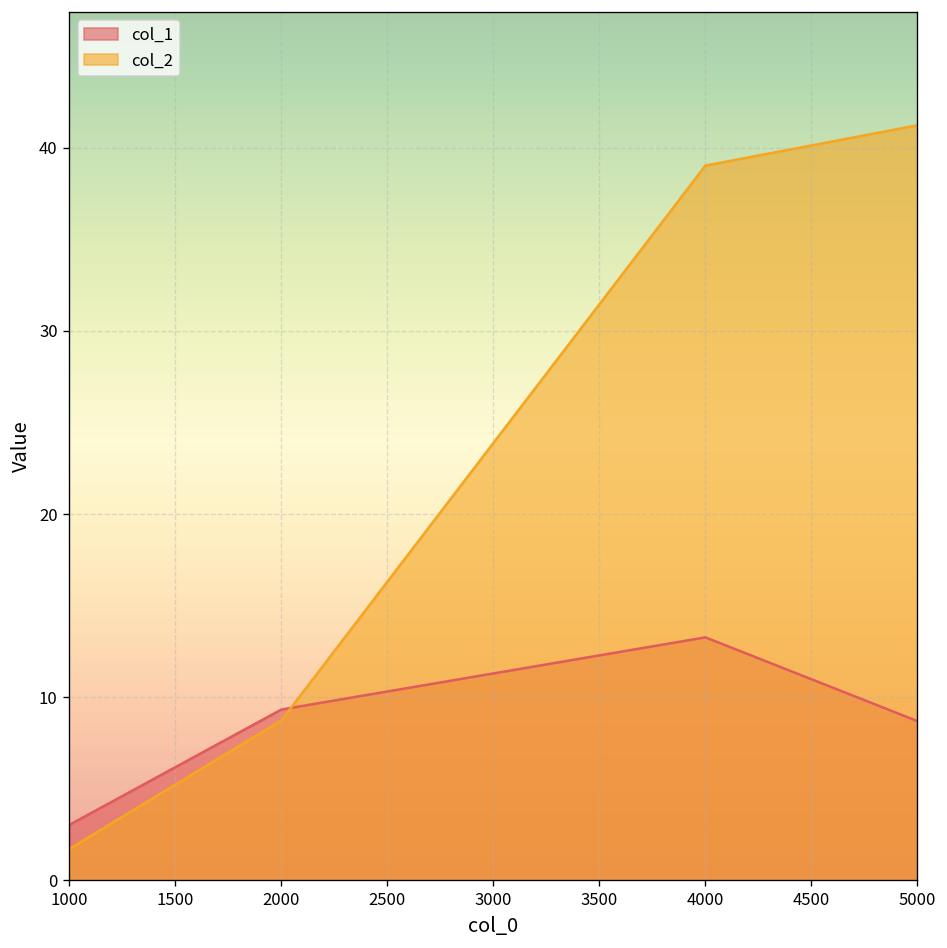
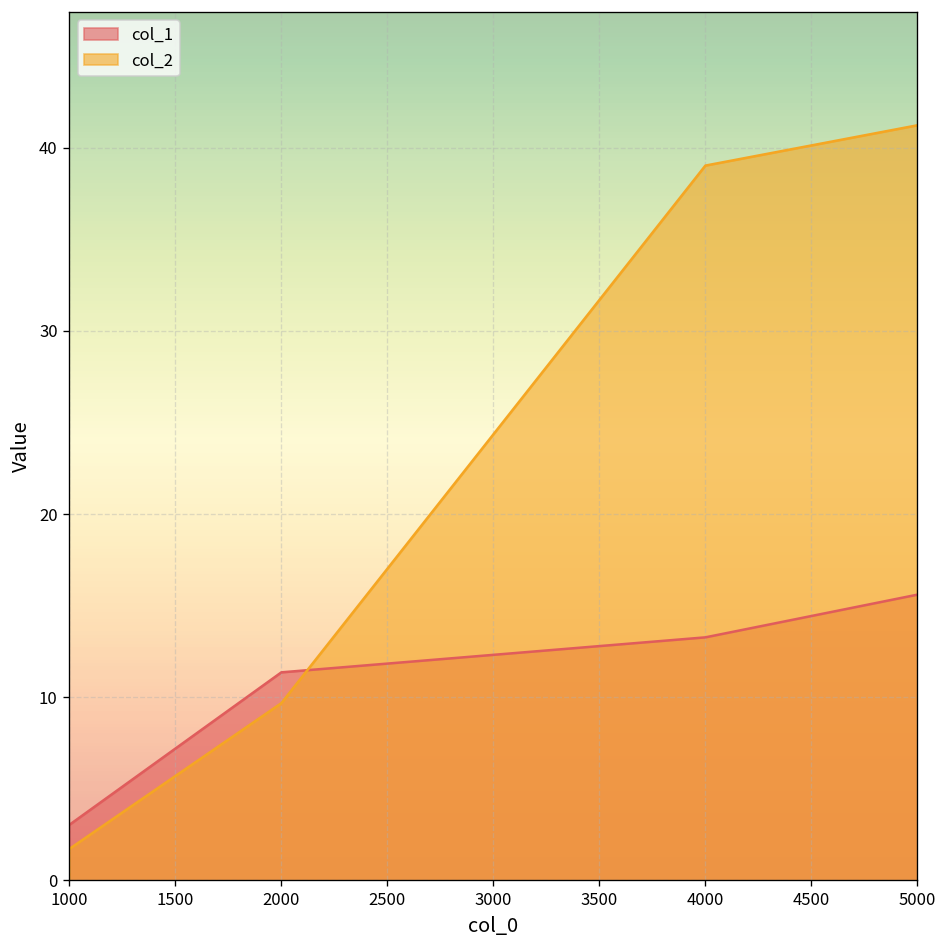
col_1, 2000: 9.3 -> 11.4
col_2, 2000: 8.7 -> 9.7
col_1, 5000: 8.7 -> 15.6
